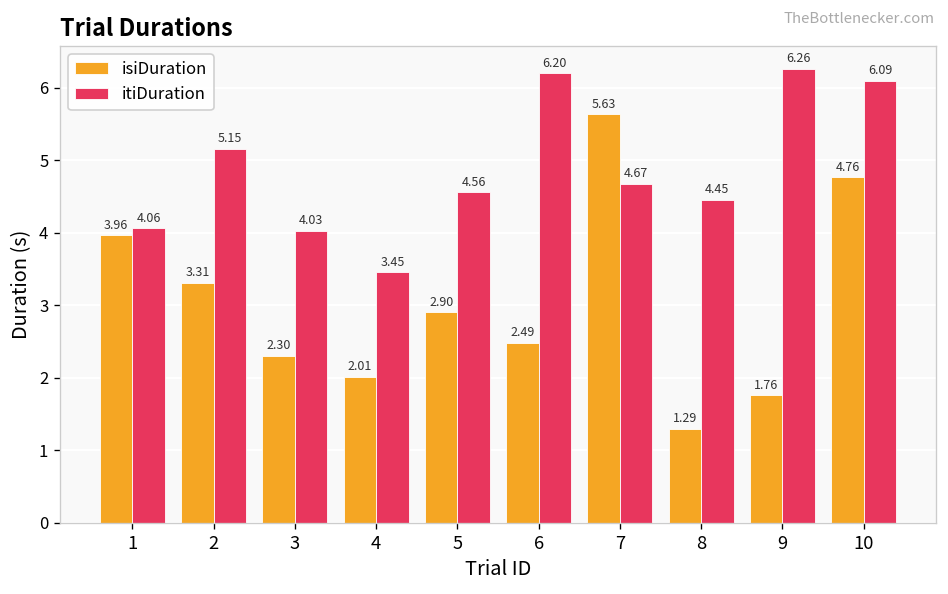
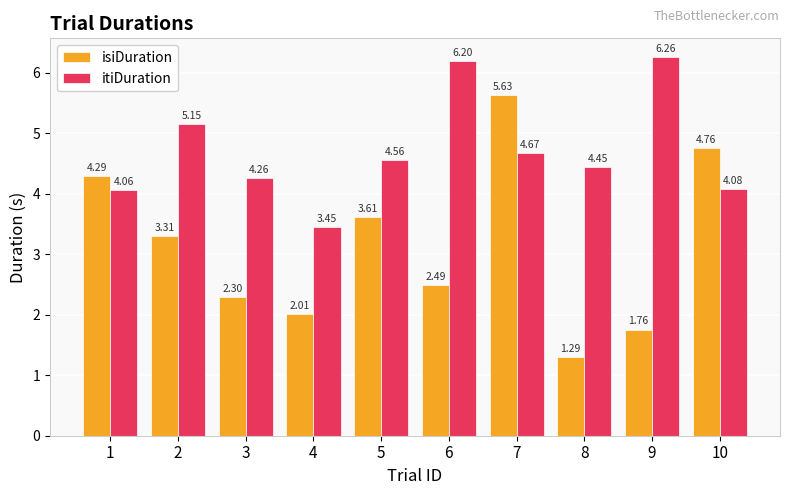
isiDuration, 1: 3.96 -> 4.29
itiDuration, 3: 4.03 -> 4.26
isiDuration, 5: 2.90 -> 3.61
itiDuration, 10: 6.09 -> 4.08
